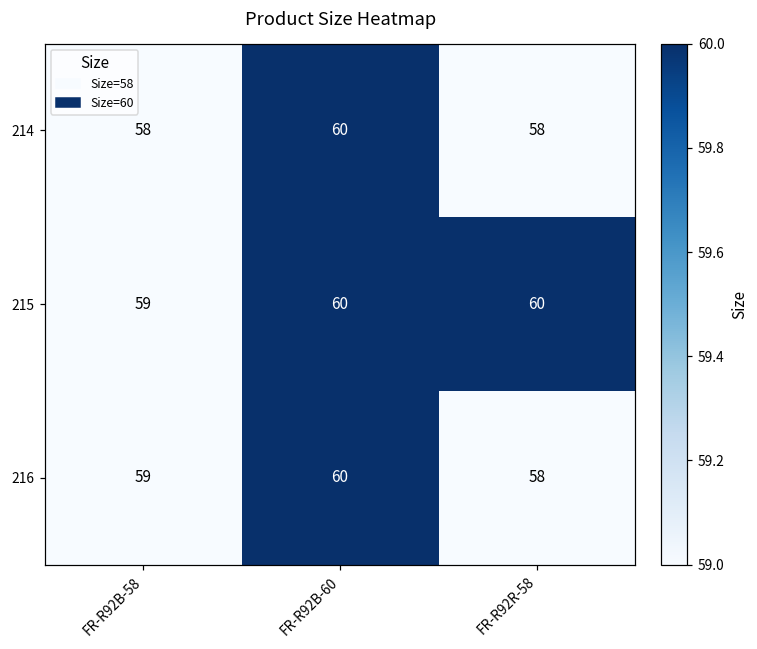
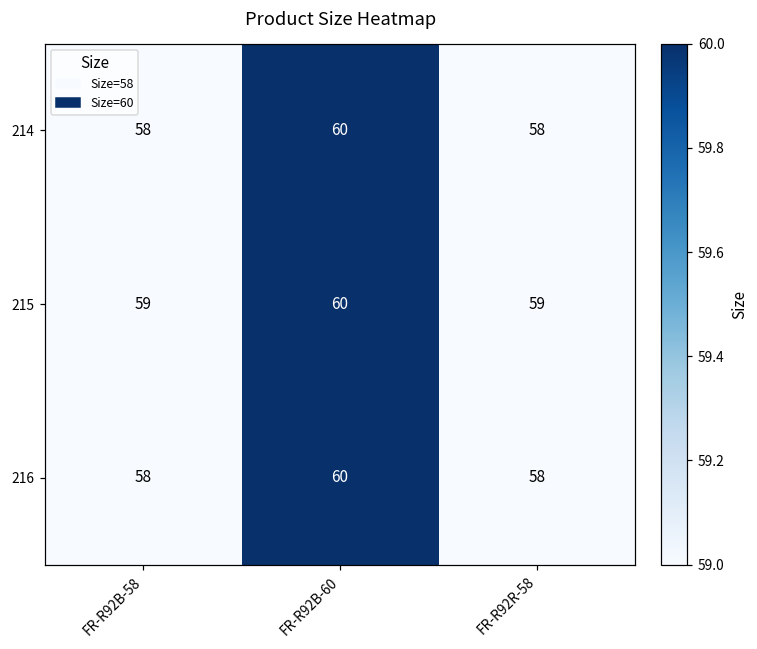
215, FR-R92R-58: 60 -> 59
216, FR-R92B-58: 59 -> 58
